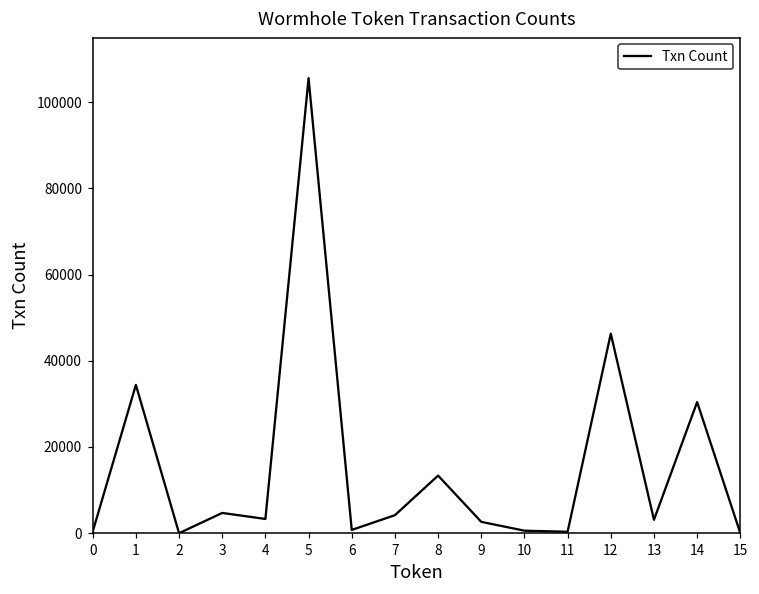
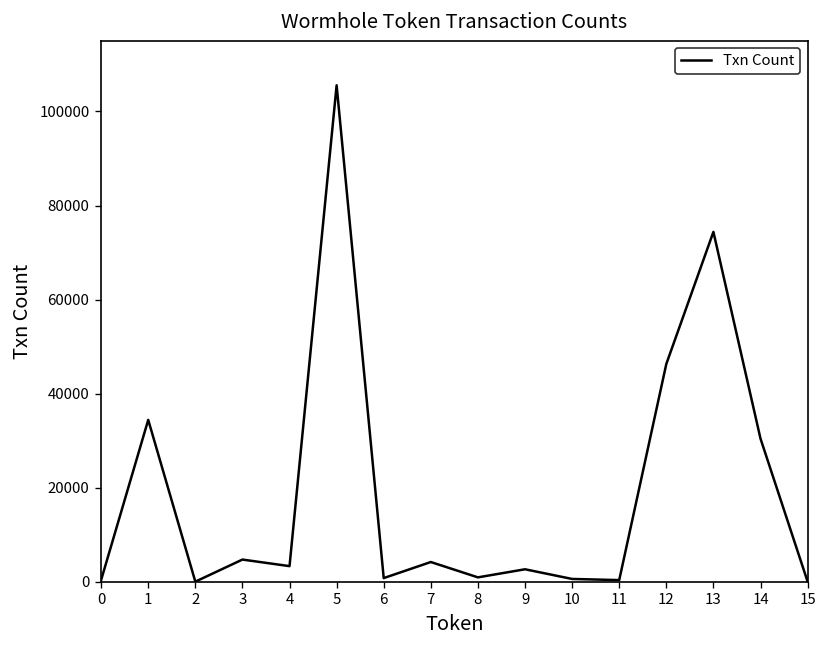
8: 13000 -> 1000
13: 3000 -> 74000
